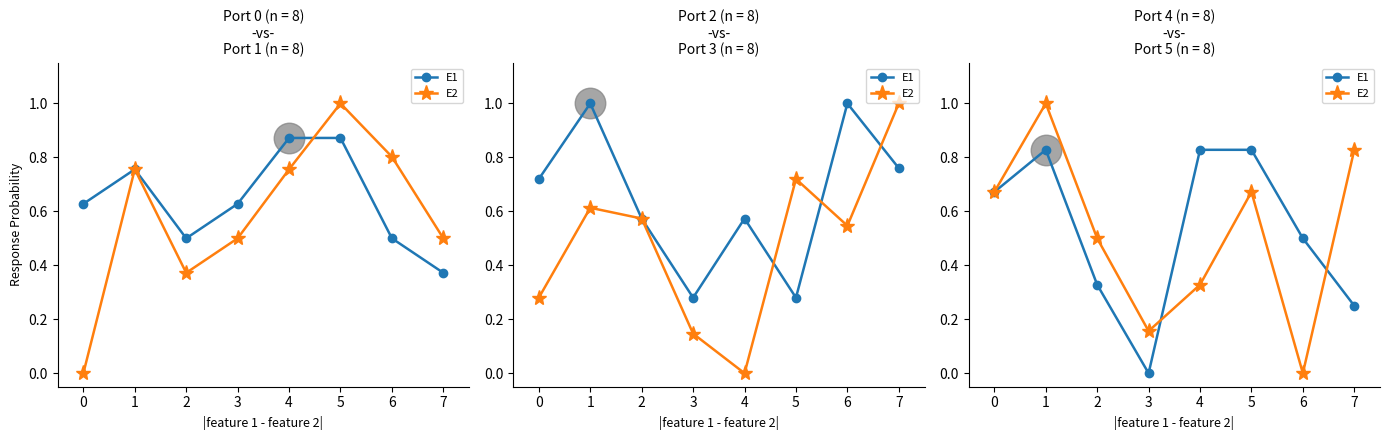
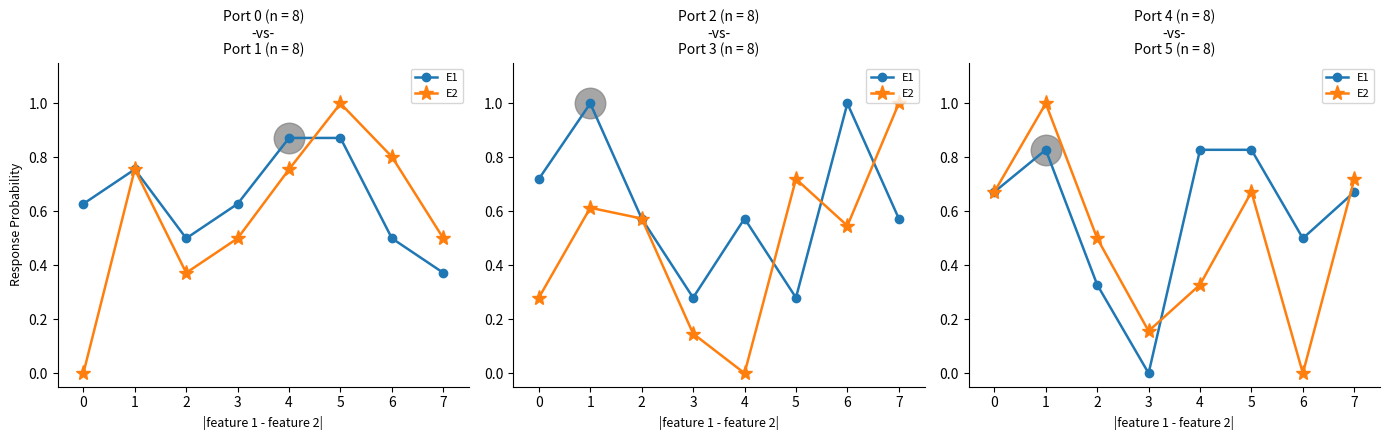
Port 2 (n = 8) -vs- Port 3 (n = 8), E1, 7: 0.76 -> 0.57
Port 4 (n = 8) -vs- Port 5 (n = 8), E1, 7: 0.25 -> 0.67
Port 4 (n = 8) -vs- Port 5 (n = 8), E2, 7: 0.83 -> 0.72
